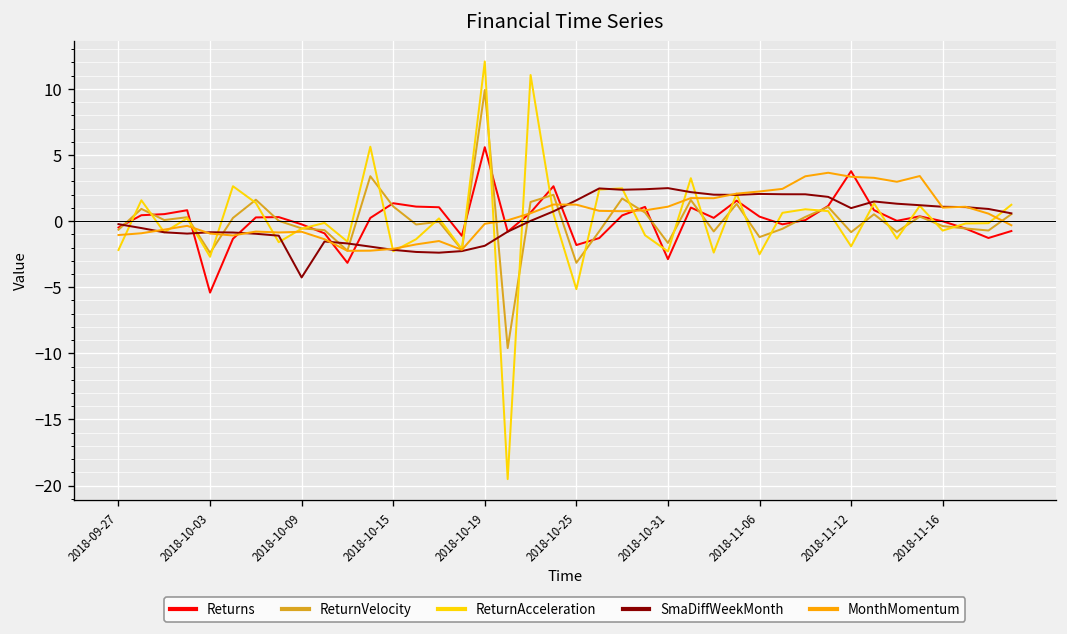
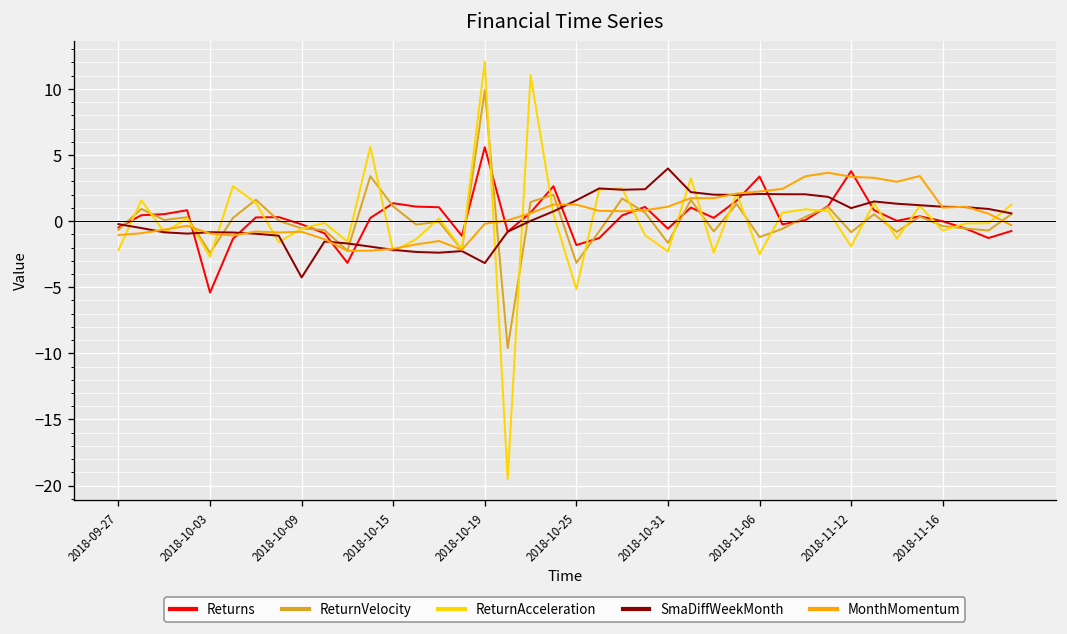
SmaDiffWeekMonth, 2018-10-19: -1.9 -> -3.2
Returns, 2018-10-31: -2.9 -> -0.6
SmaDiffWeekMonth, 2018-10-31: 2.5 -> 4.0
Returns, 2018-11-06: 0.3 -> 3.4
